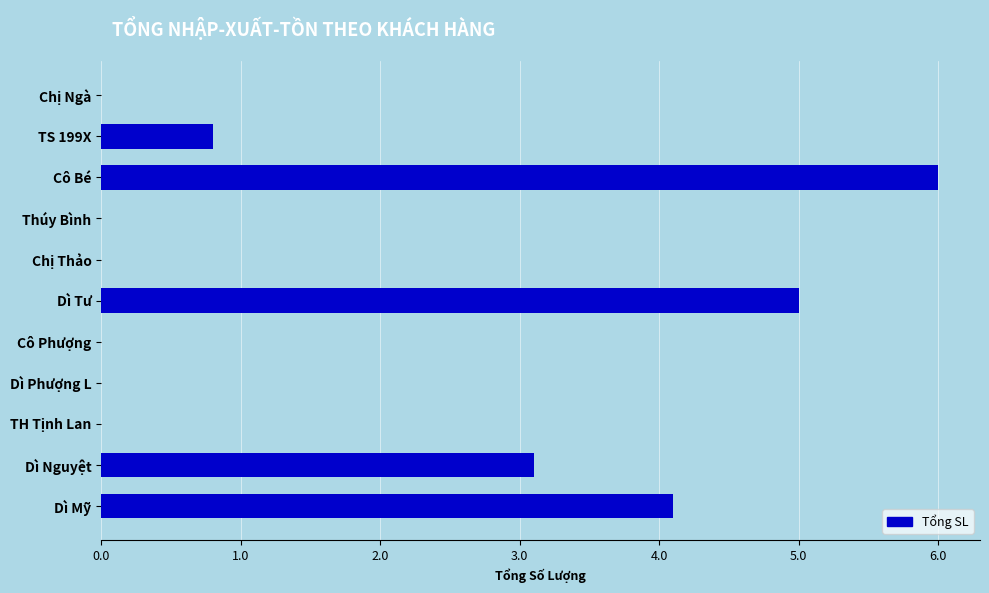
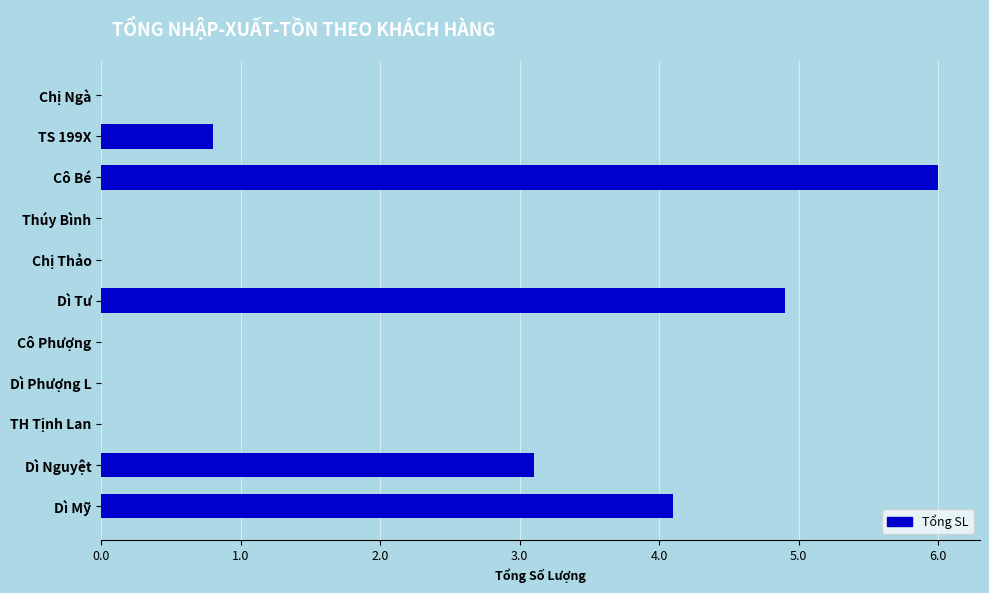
Dì Tư: 5.0 -> 4.9
